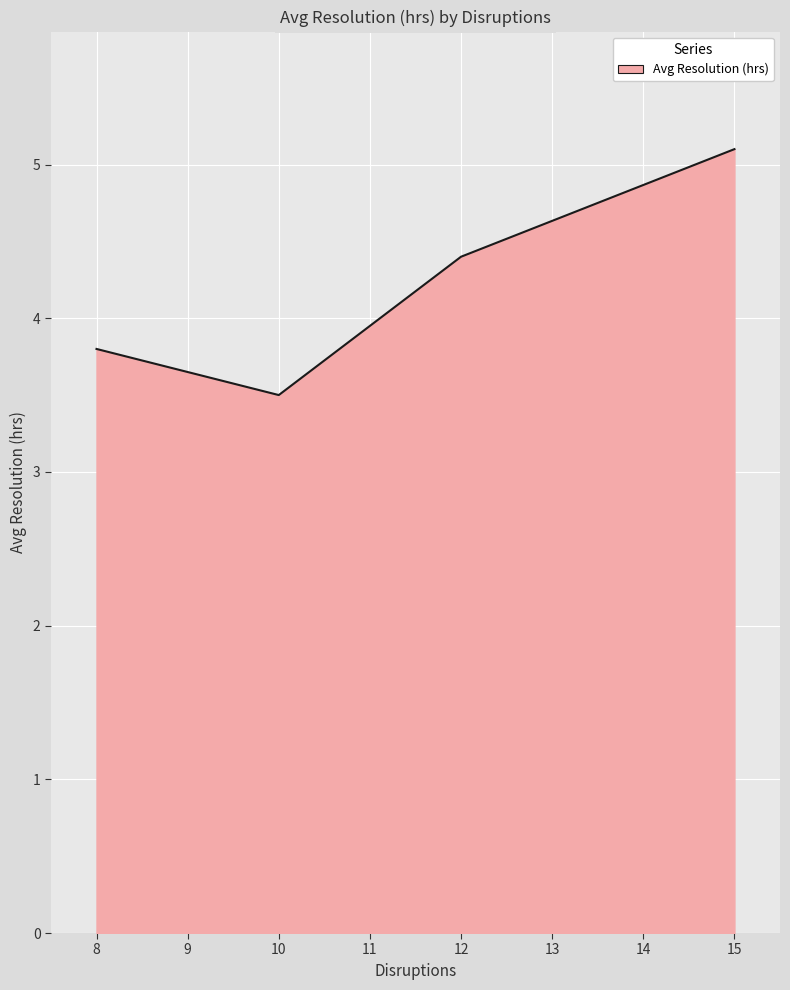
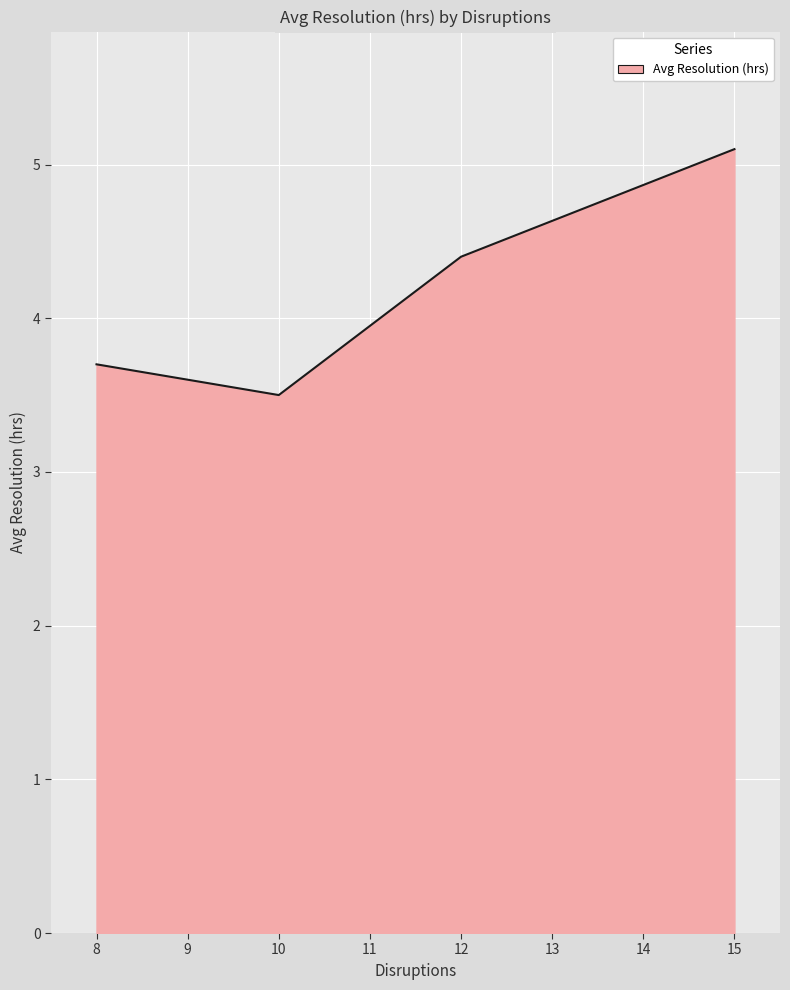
8: 3.8 -> 3.7
